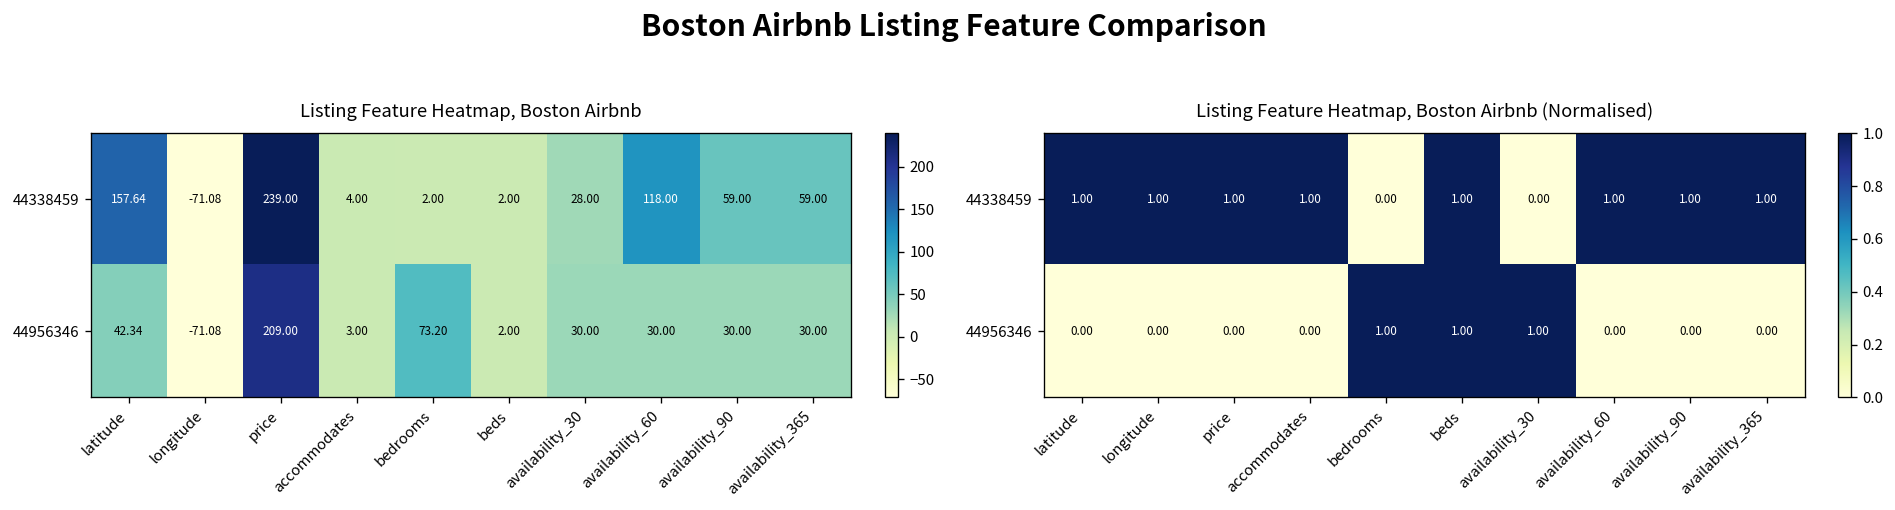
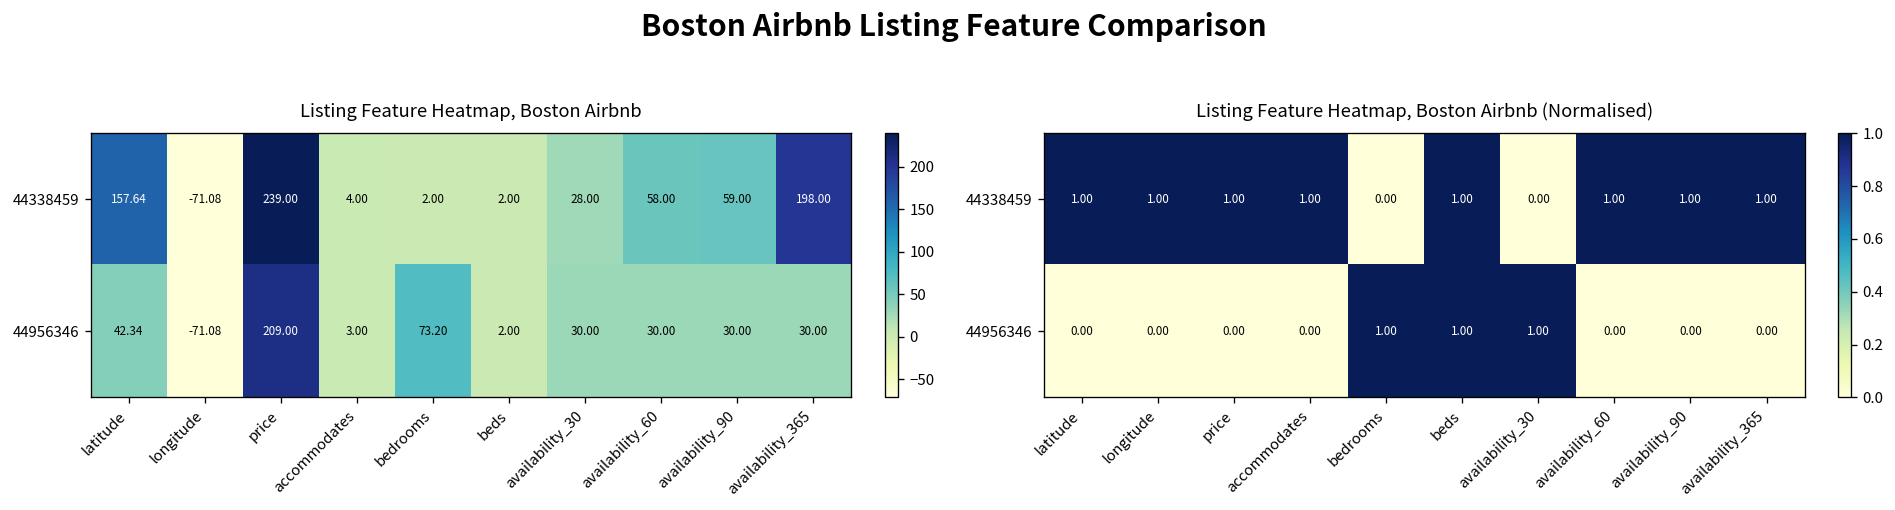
Listing Feature Heatmap, Boston Airbnb, 44338459, availability_60: 118.00 -> 58.00
Listing Feature Heatmap, Boston Airbnb, 44338459, availability_365: 59.00 -> 198.00
